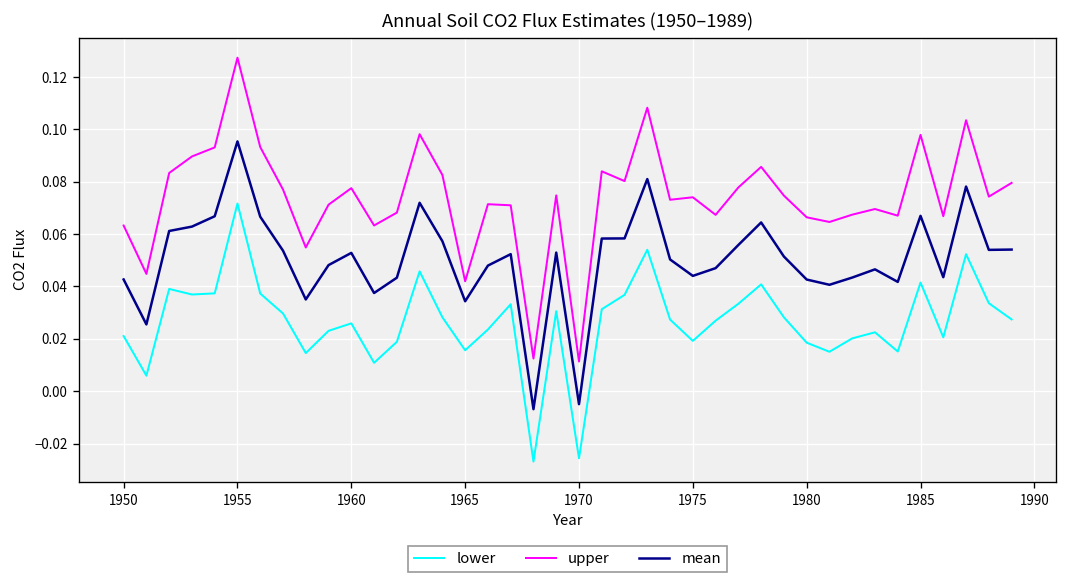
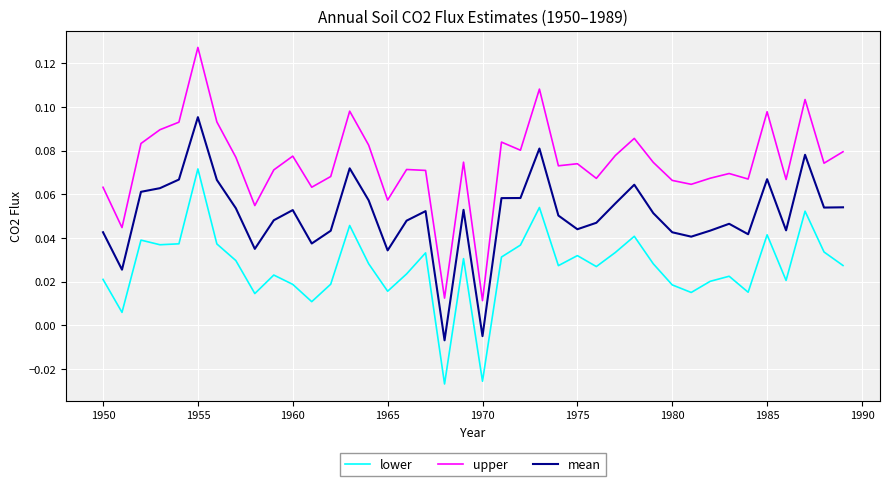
lower, 1960: 0.026 -> 0.019
upper, 1965: 0.042 -> 0.057
lower, 1975: 0.019 -> 0.032
